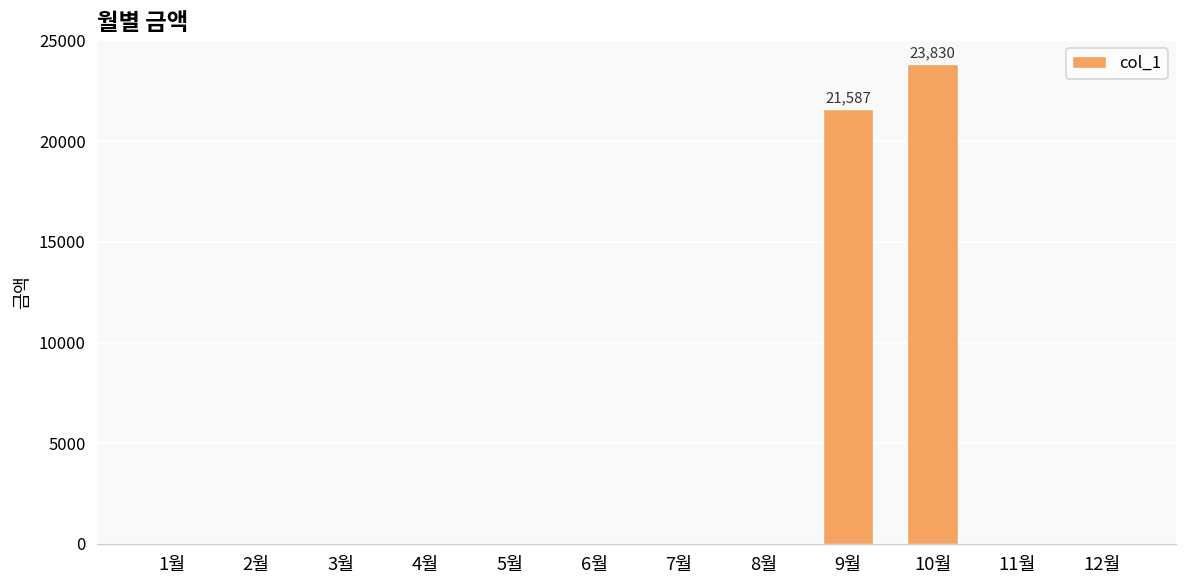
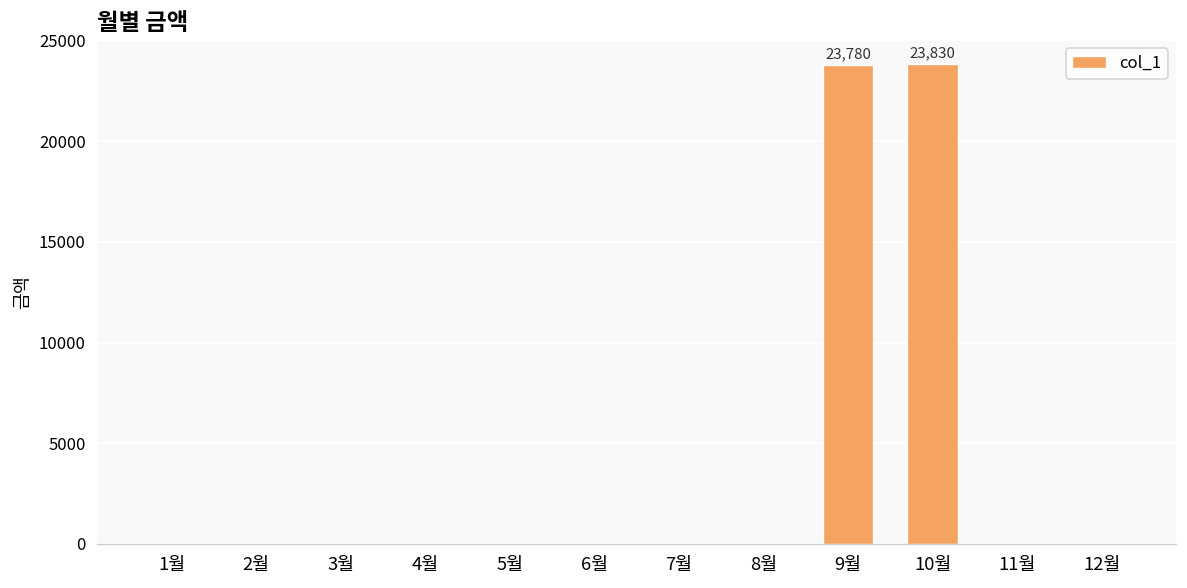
9월: 21,587 -> 23,780
